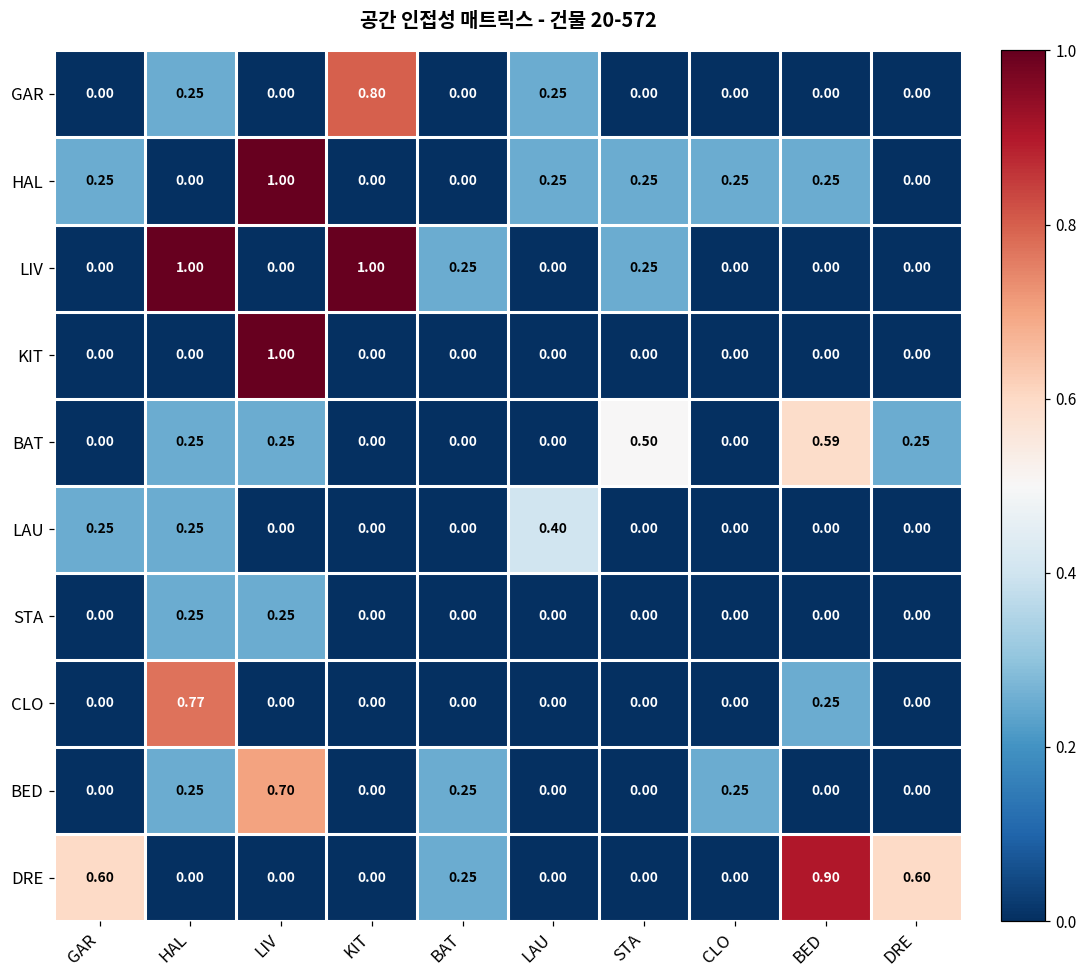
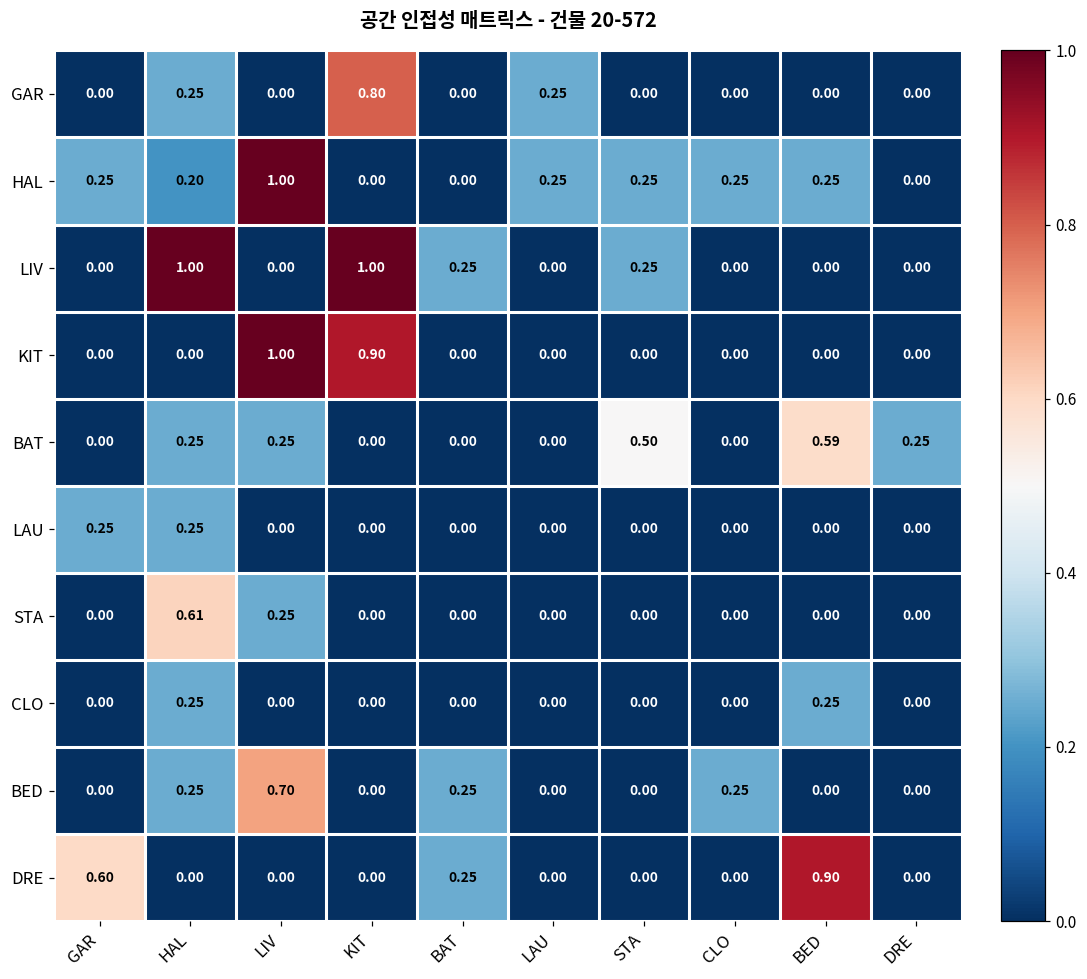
HAL, HAL: 0.00 -> 0.20
KIT, KIT: 0.00 -> 0.90
LAU, LAU: 0.40 -> 0.00
STA, HAL: 0.25 -> 0.61
CLO, HAL: 0.77 -> 0.25
DRE, DRE: 0.60 -> 0.00
